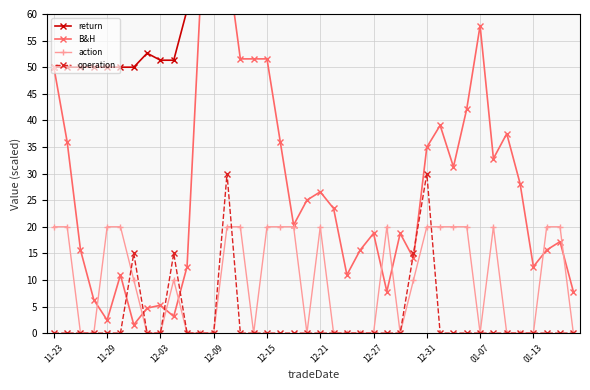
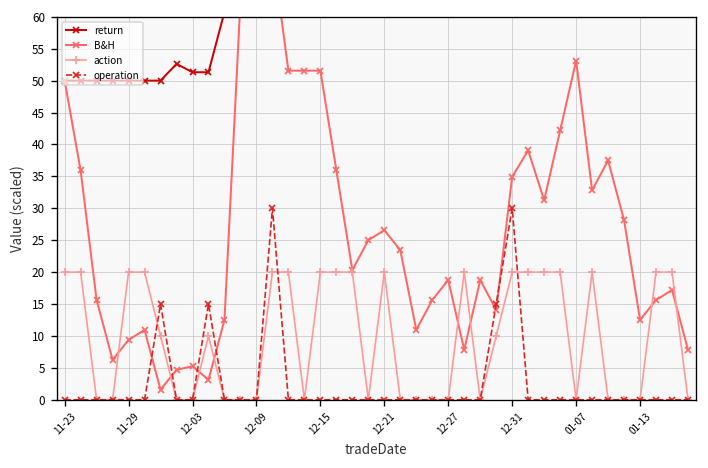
B&H, 11-29: 2 -> 9
B&H, 01-07: 58 -> 53
